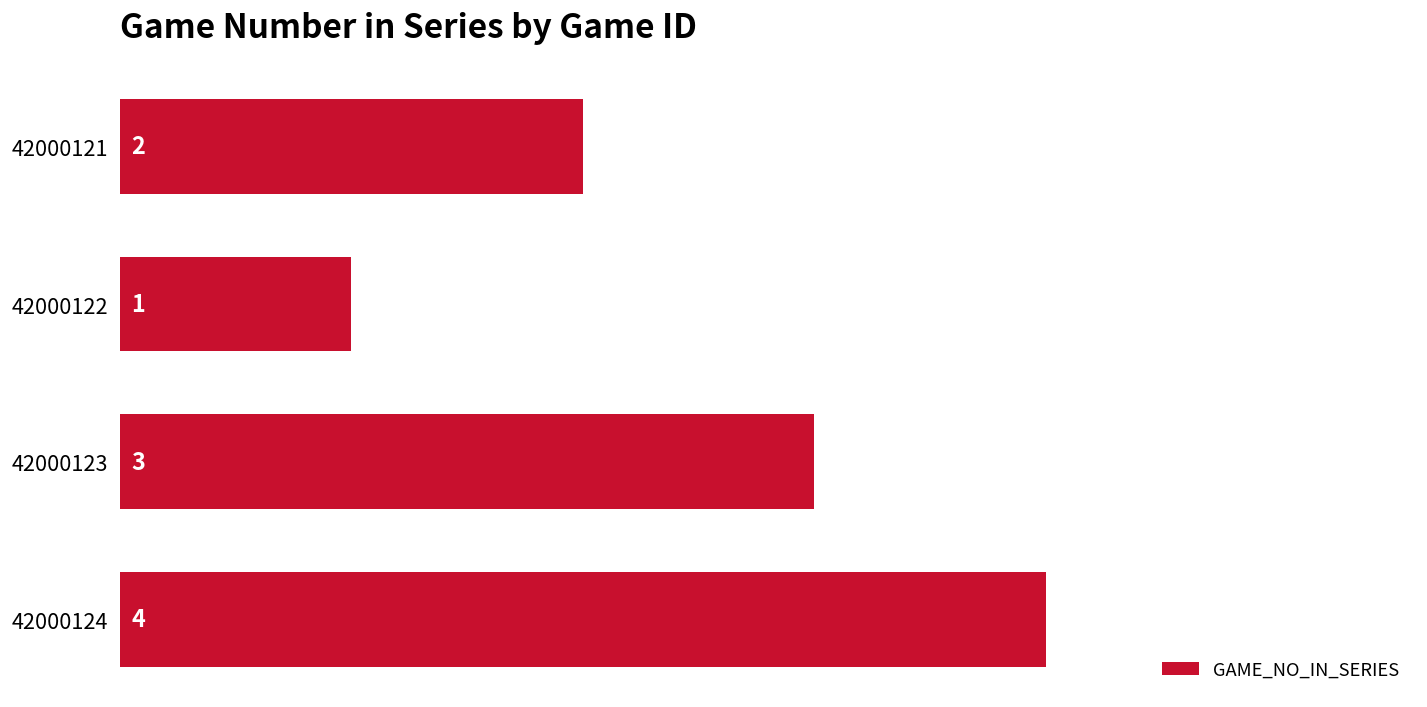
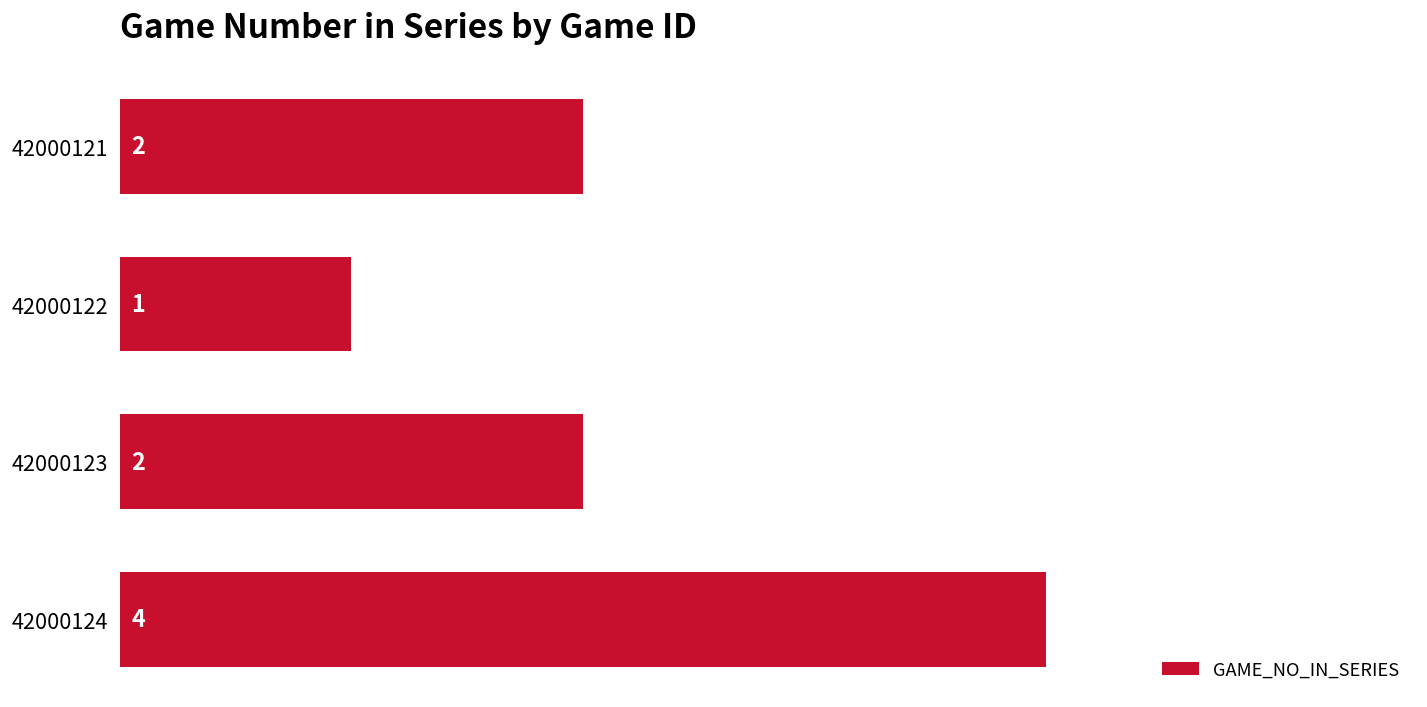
42000123: 3 -> 2
